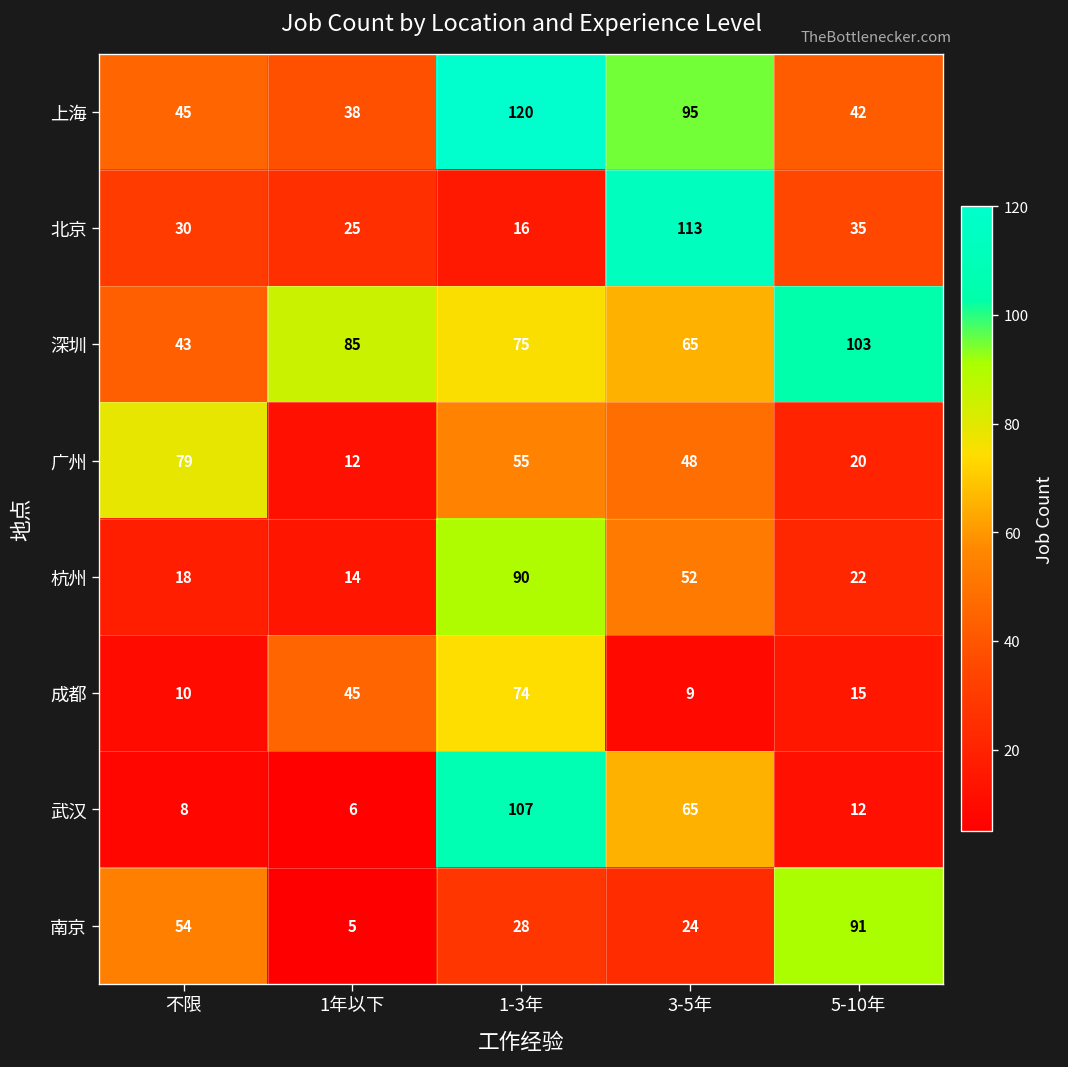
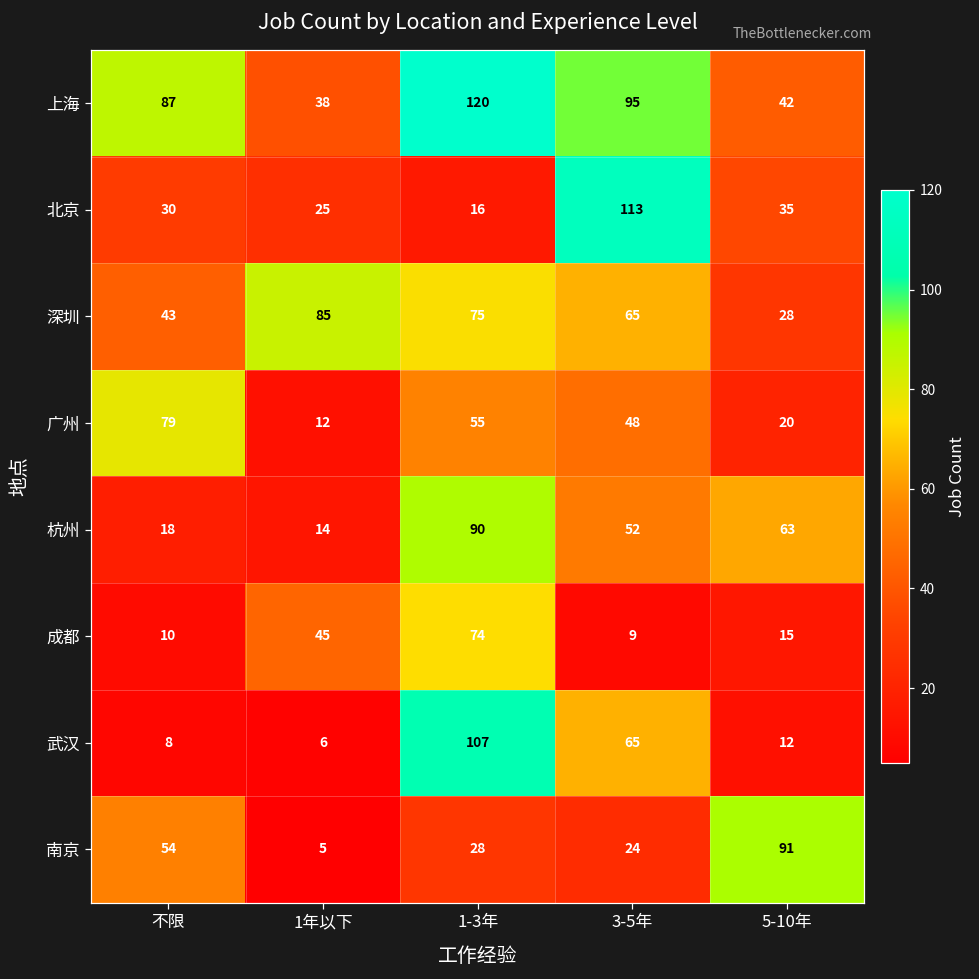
上海, 不限: 45 -> 87
深圳, 5-10年: 103 -> 28
杭州, 5-10年: 22 -> 63
